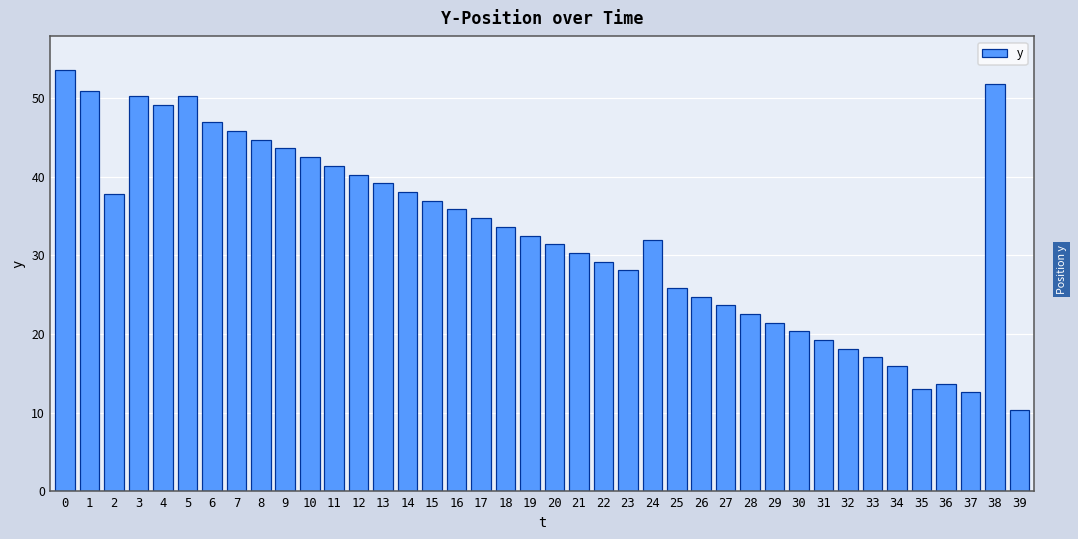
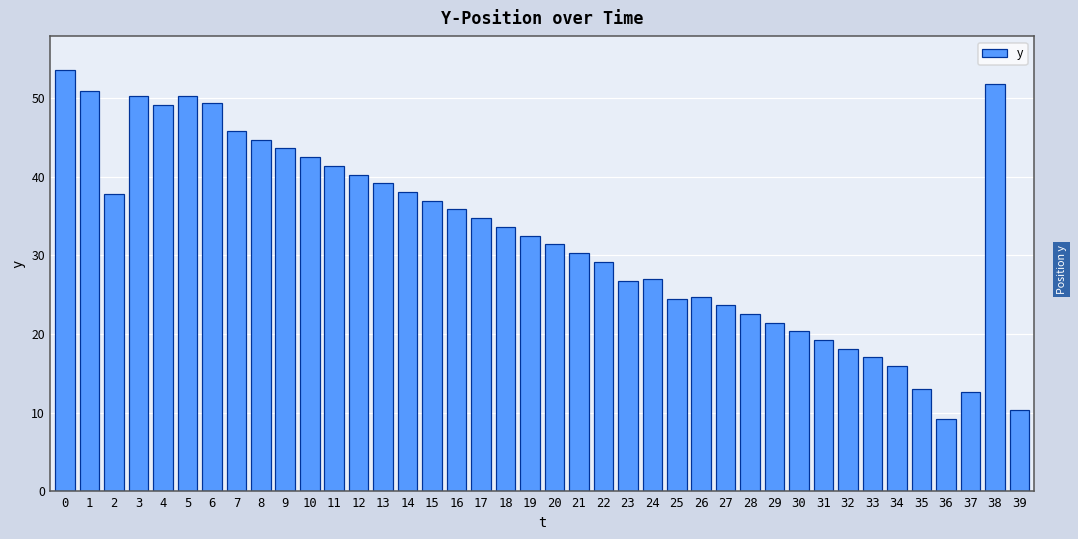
6: 47 -> 49
23: 28 -> 27
24: 32 -> 27
25: 26 -> 24
36: 14 -> 9
